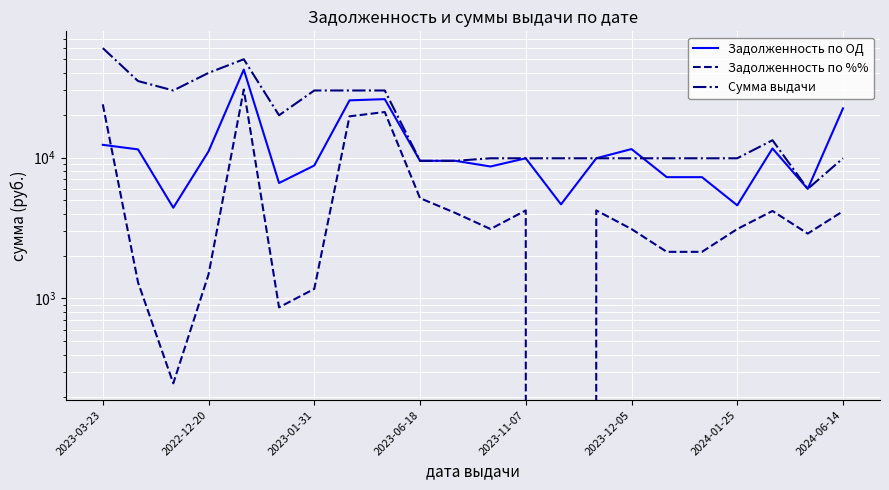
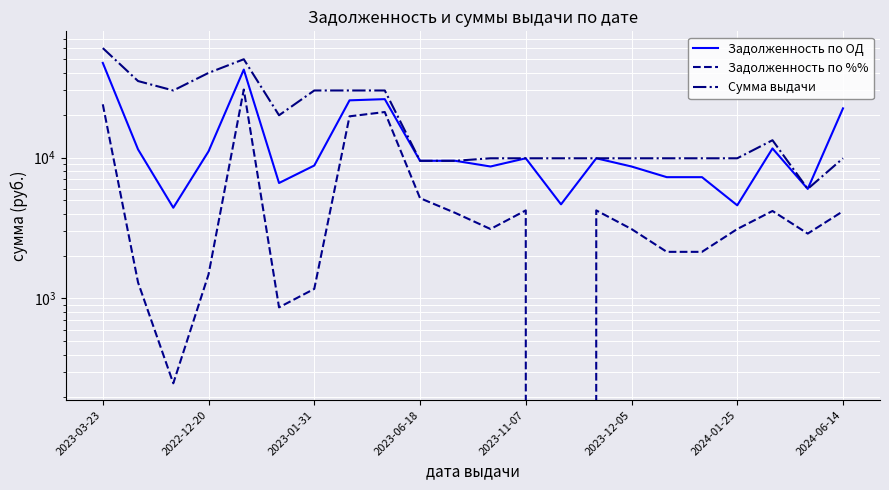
Задолженность по ОД, 2023-03-23: 12000 -> 47000
Задолженность по ОД, 2023-12-05: 12000 -> 9000
